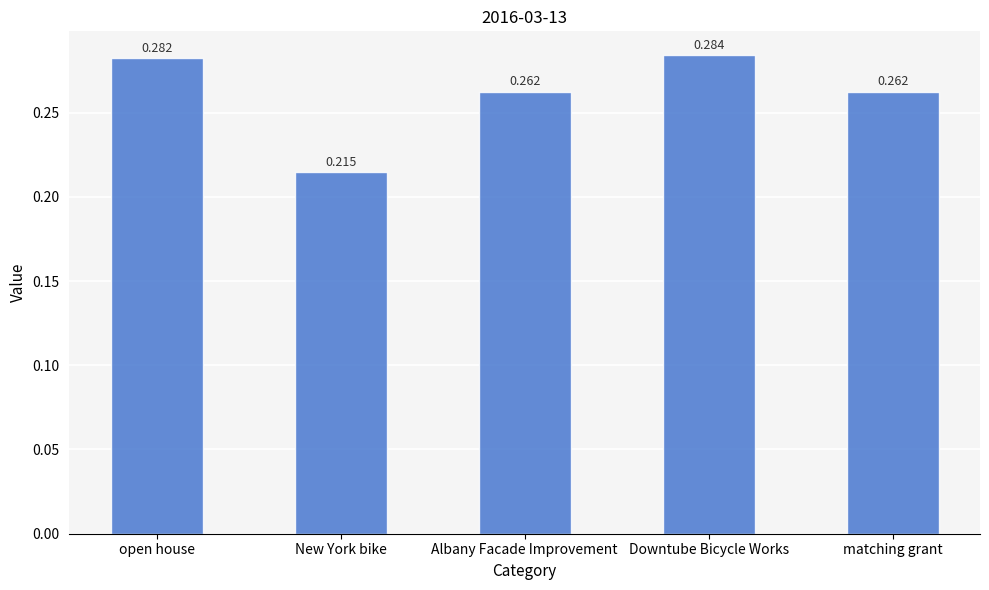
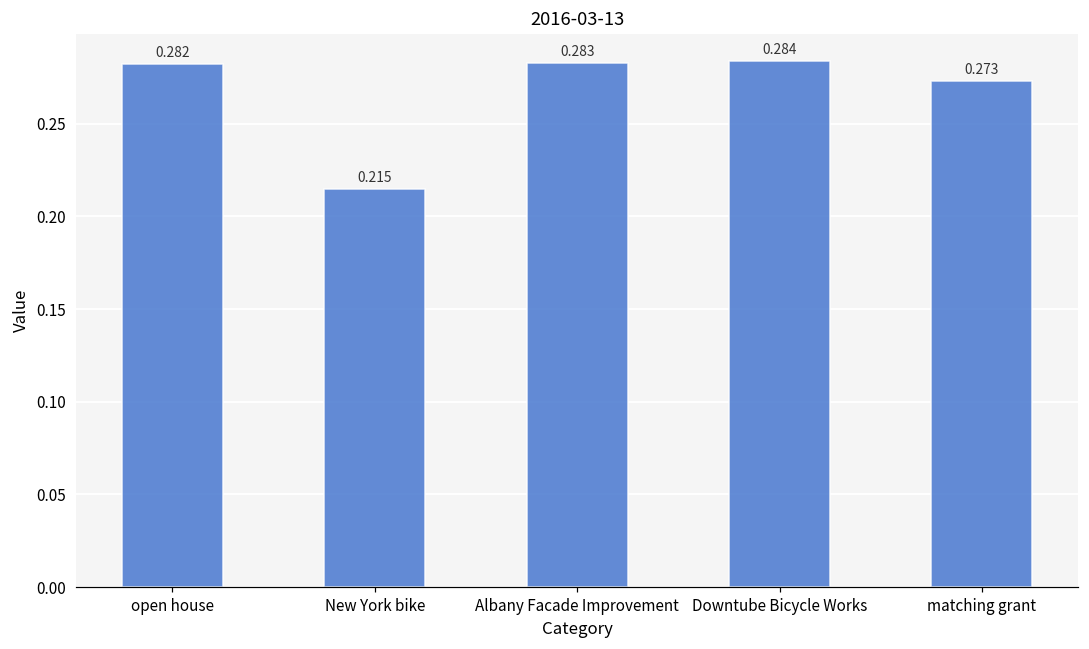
Albany Facade Improvement: 0.262 -> 0.283
matching grant: 0.262 -> 0.273
